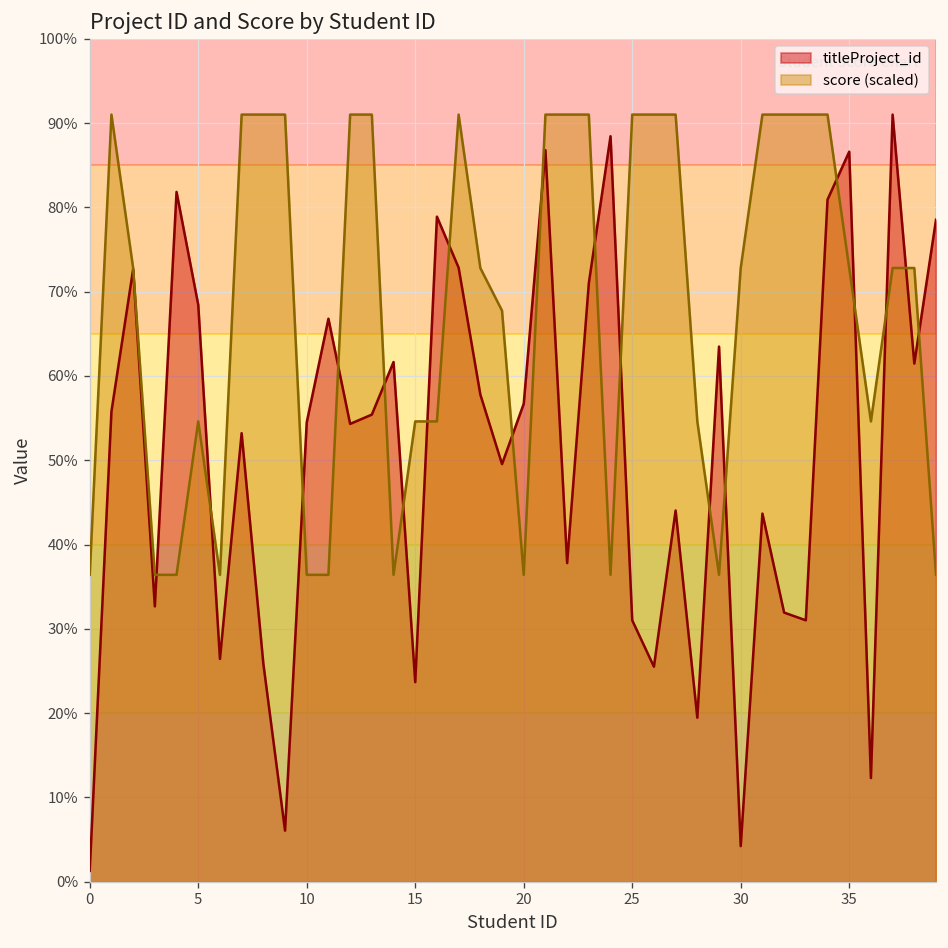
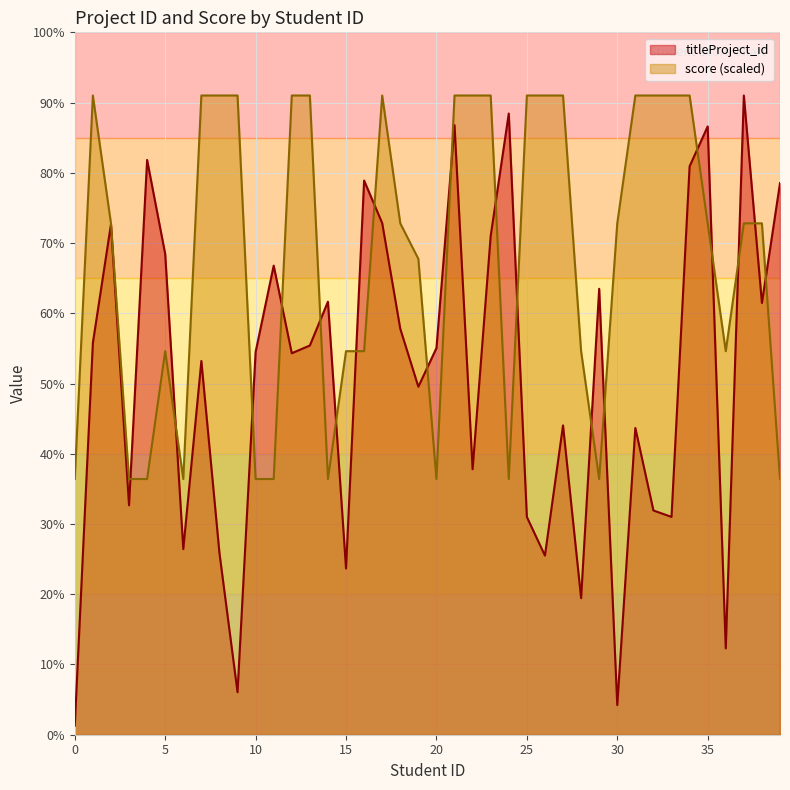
titleProject_id, 20: 57% -> 55%
